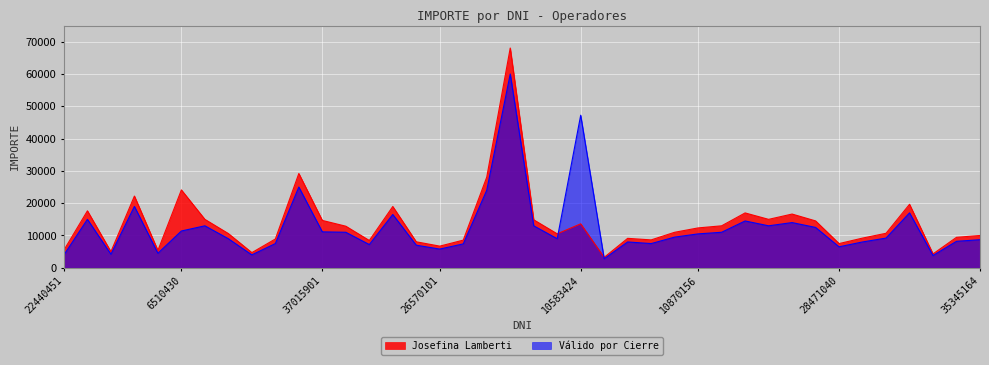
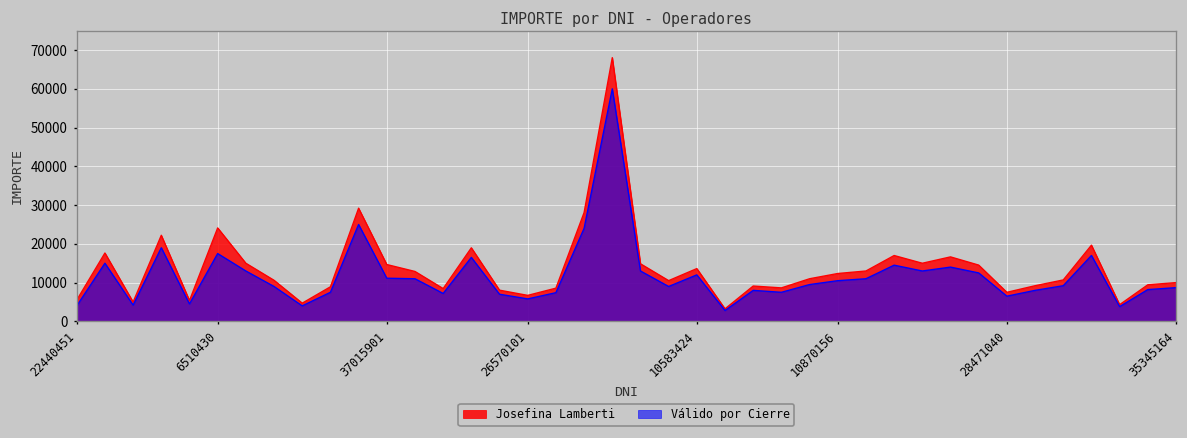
Válido por Cierre, 6510430: 11000 -> 18000
Válido por Cierre, 10583424: 47000 -> 12000
